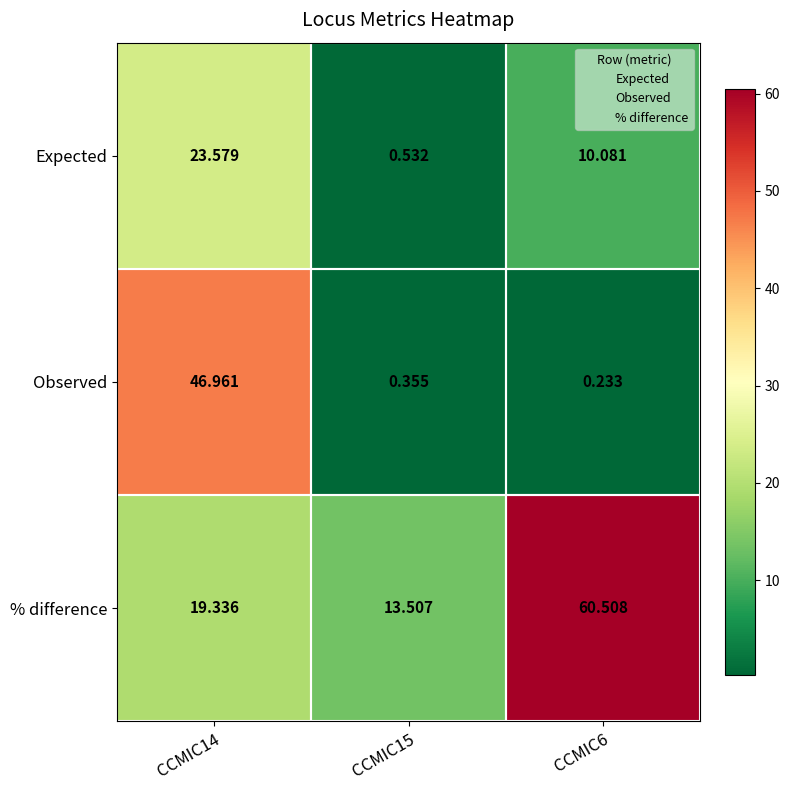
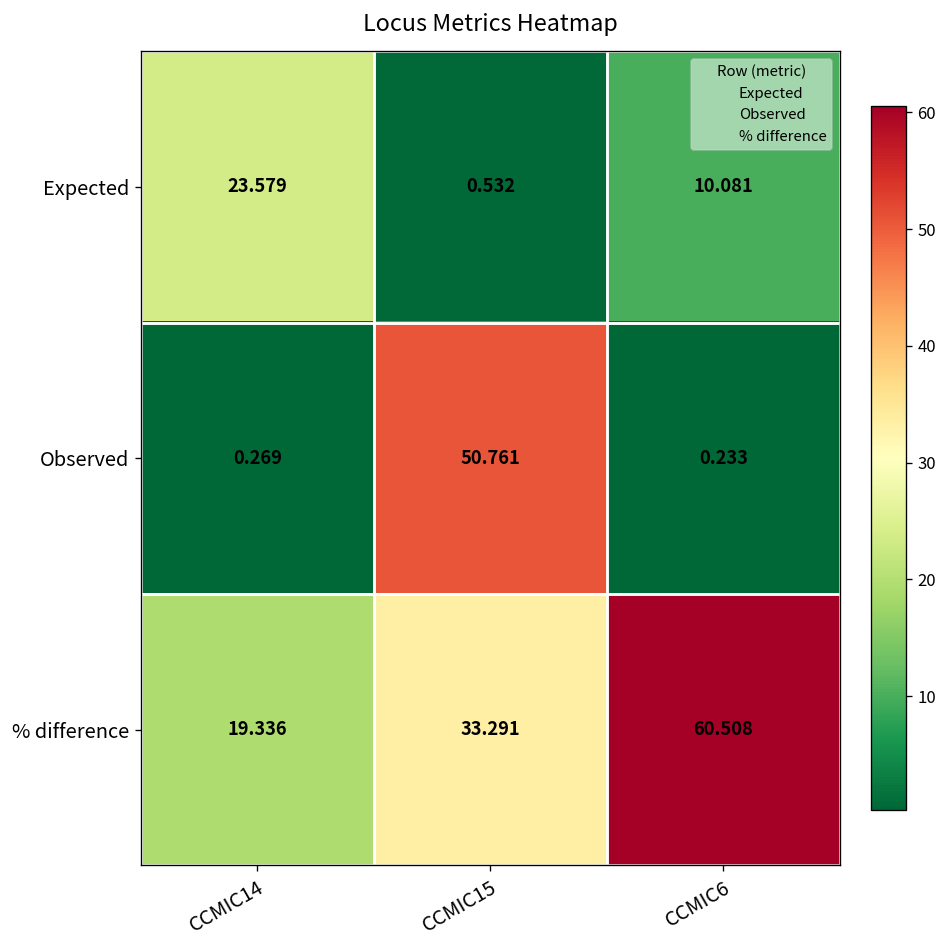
Observed, CCMIC14: 46.961 -> 0.269
Observed, CCMIC15: 0.355 -> 50.761
% difference, CCMIC15: 13.507 -> 33.291
